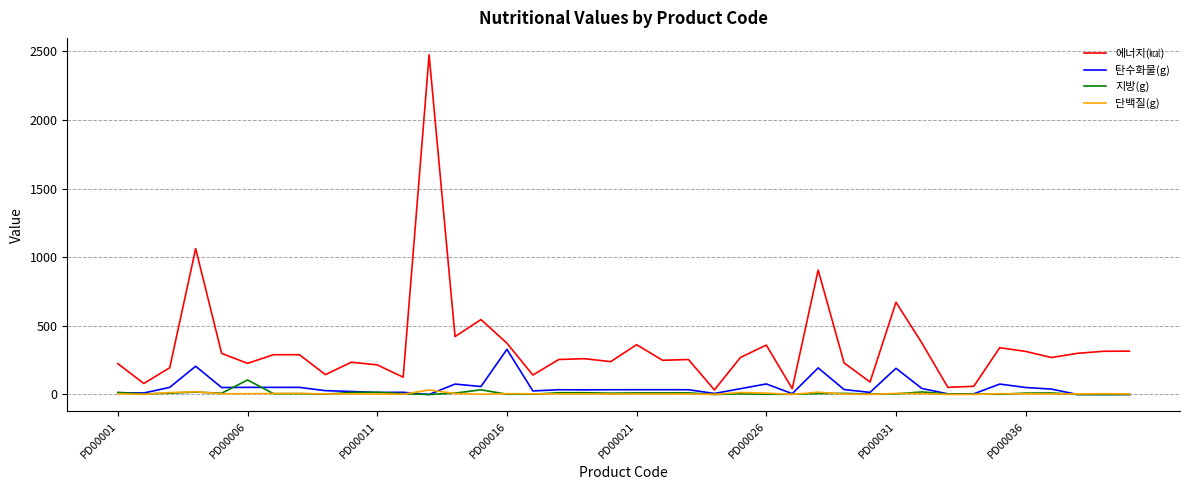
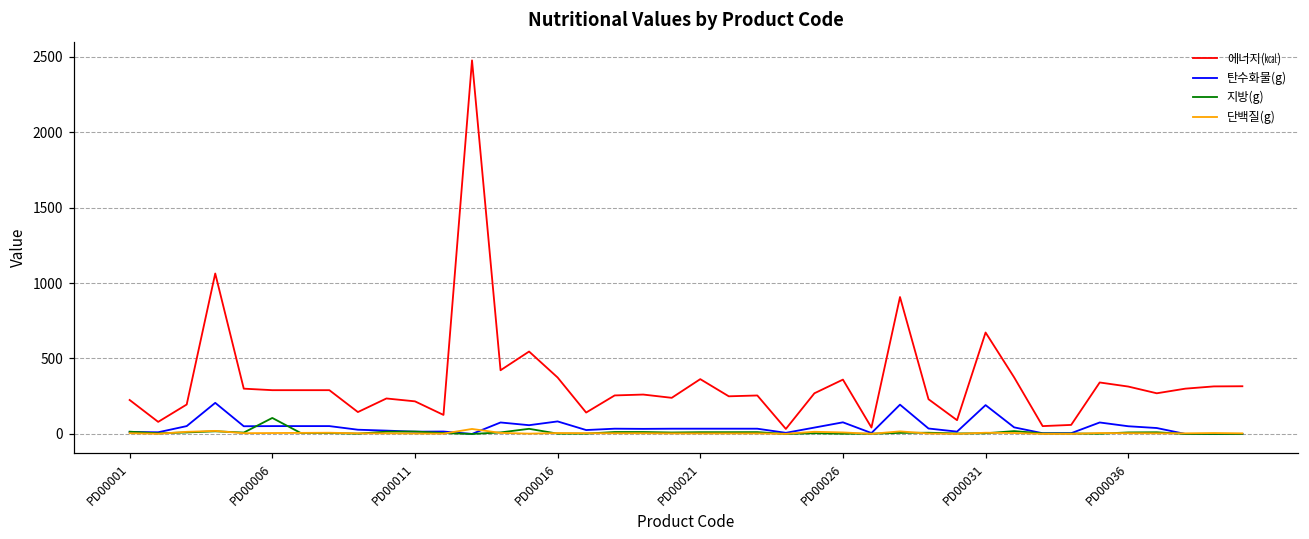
에너지(㎉), PD00006: 230 -> 290
탄수화물(g), PD00016: 330 -> 80
